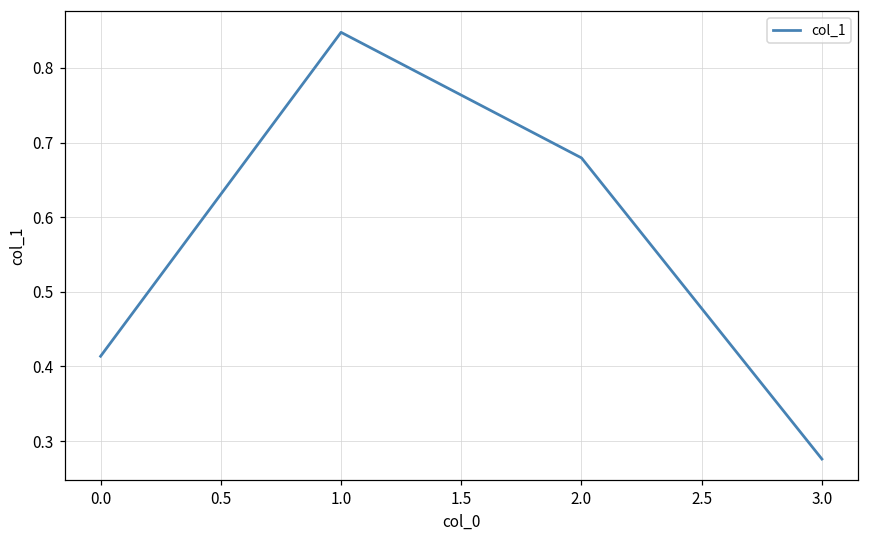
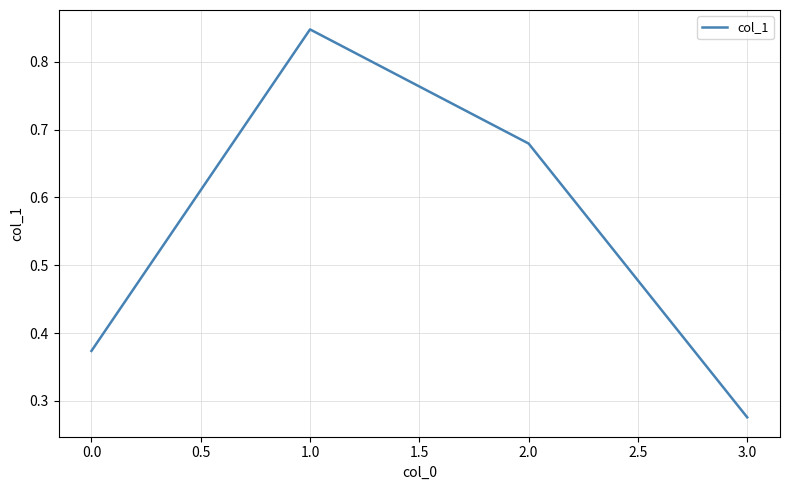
0.0: 0.41 -> 0.37
